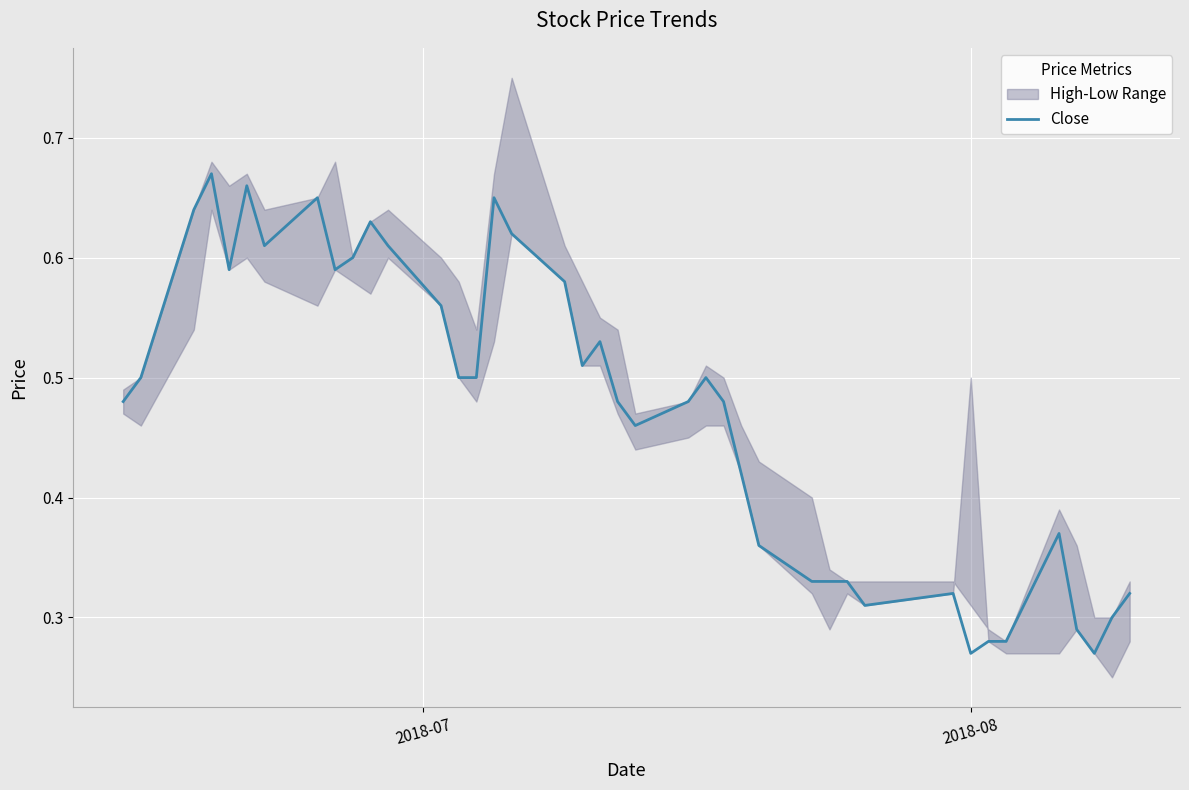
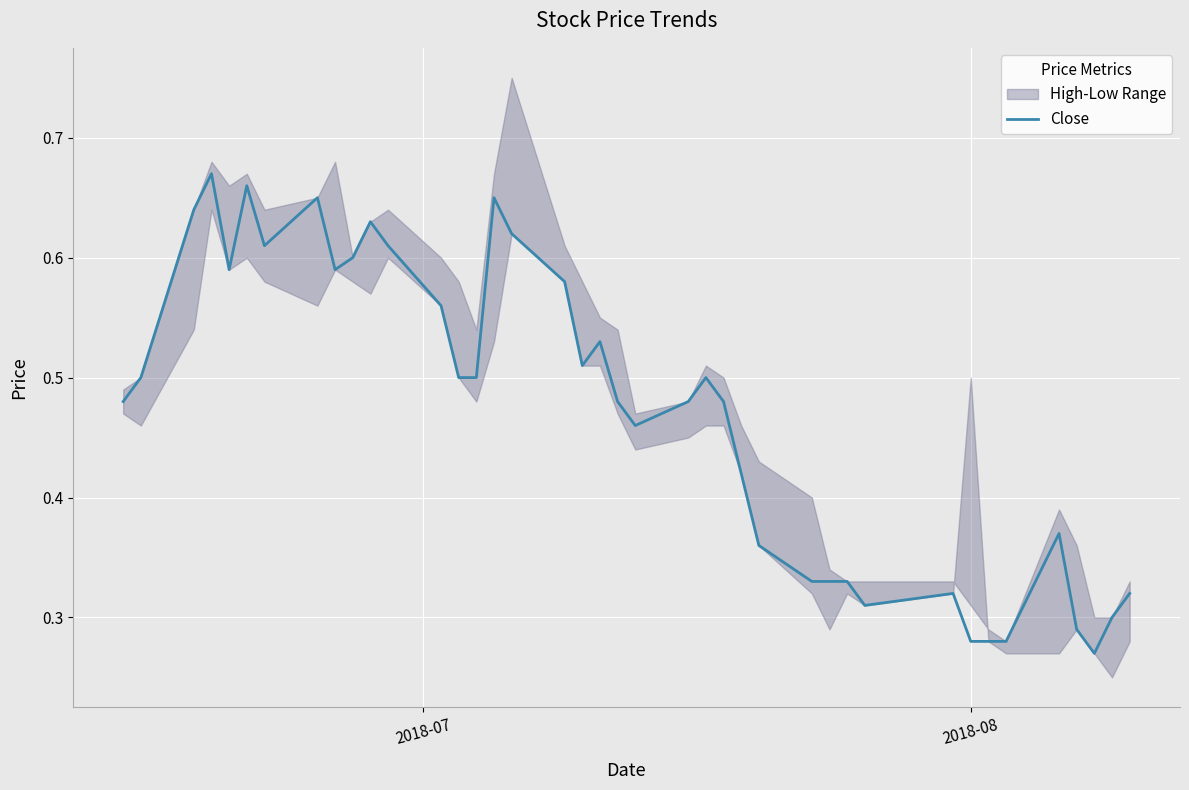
Close, 2018-08: 0.27 -> 0.28
